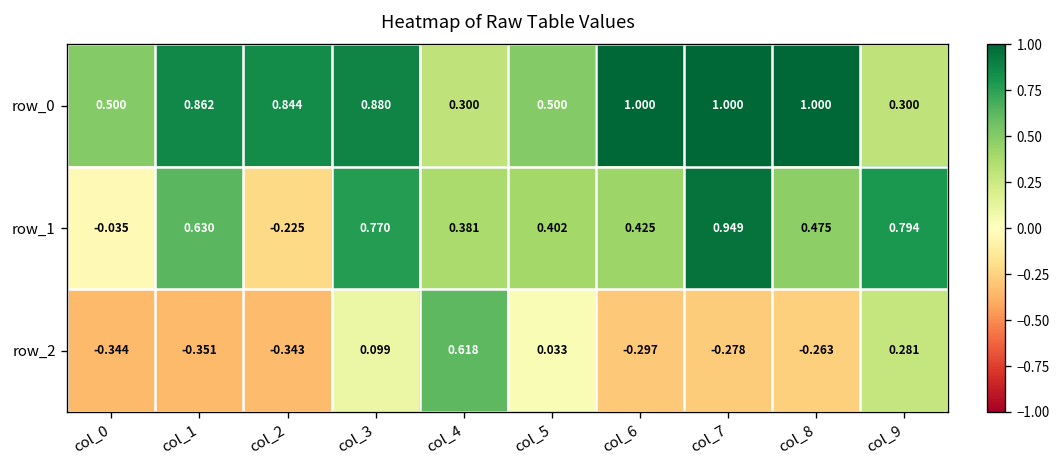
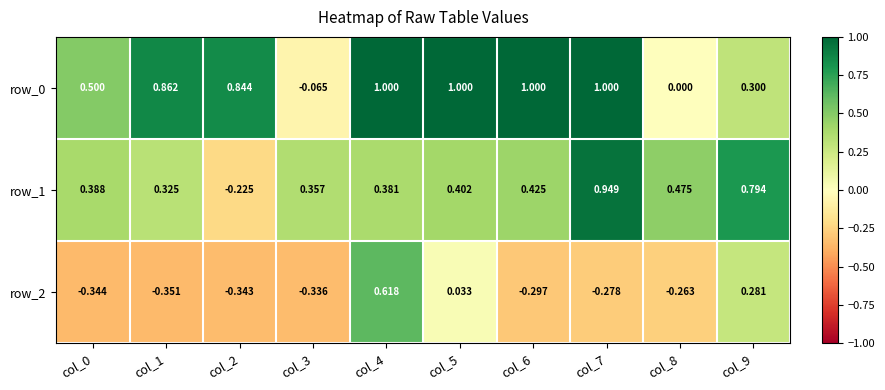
row_0, col_3: 0.880 -> -0.065
row_0, col_4: 0.300 -> 1.000
row_0, col_5: 0.500 -> 1.000
row_0, col_8: 1.000 -> 0.000
row_1, col_0: -0.035 -> 0.388
row_1, col_1: 0.630 -> 0.325
row_1, col_3: 0.770 -> 0.357
row_2, col_3: 0.099 -> -0.336
